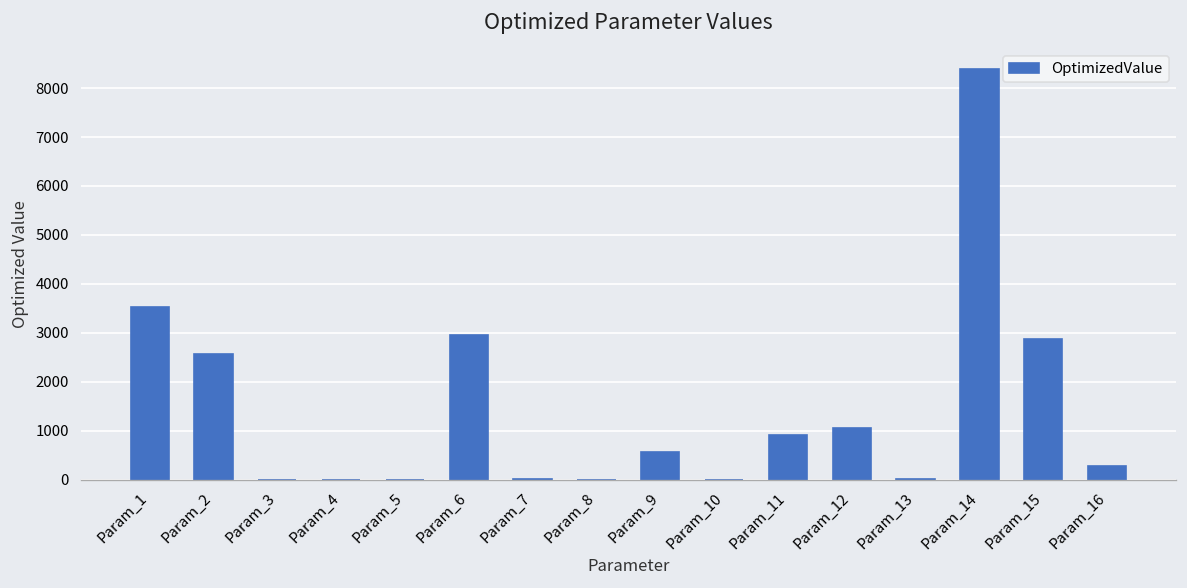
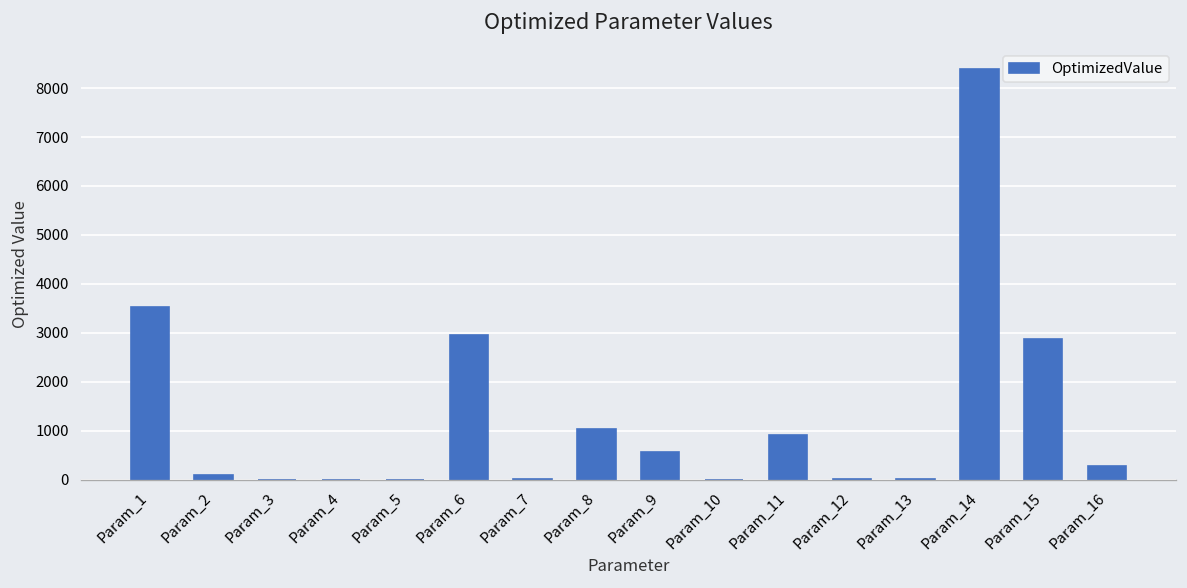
Param_2: 2600 -> 100
Param_8: 0 -> 1000
Param_12: 1100 -> 0
